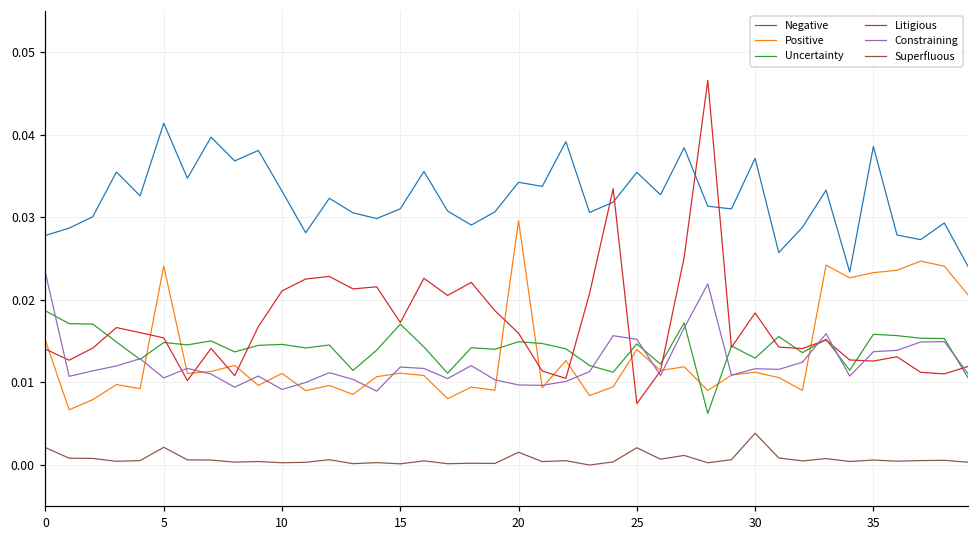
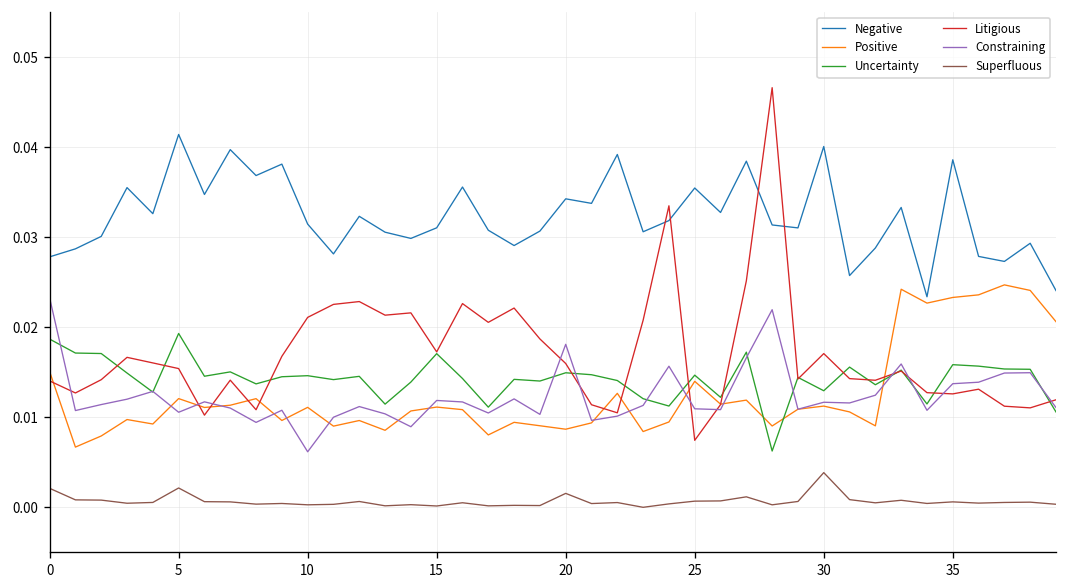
Positive, 5: 0.024 -> 0.012
Uncertainty, 5: 0.015 -> 0.019
Negative, 10: 0.033 -> 0.031
Constraining, 10: 0.009 -> 0.006
Positive, 20: 0.030 -> 0.009
Constraining, 20: 0.010 -> 0.018
Constraining, 25: 0.015 -> 0.011
Superfluous, 25: 0.002 -> 0.001
Negative, 30: 0.037 -> 0.040
Litigious, 30: 0.018 -> 0.017
